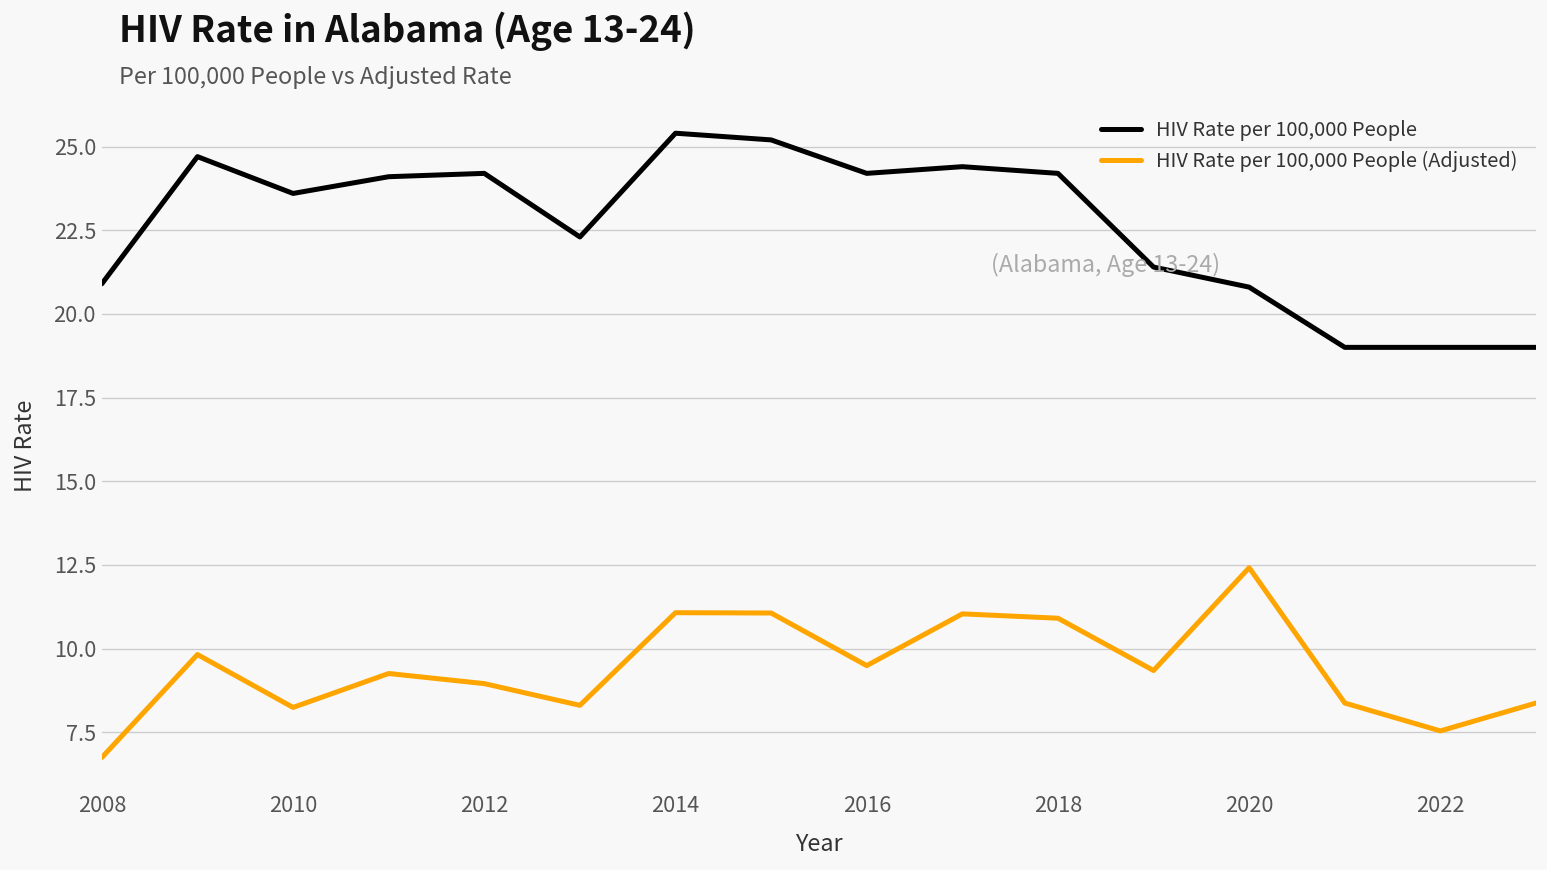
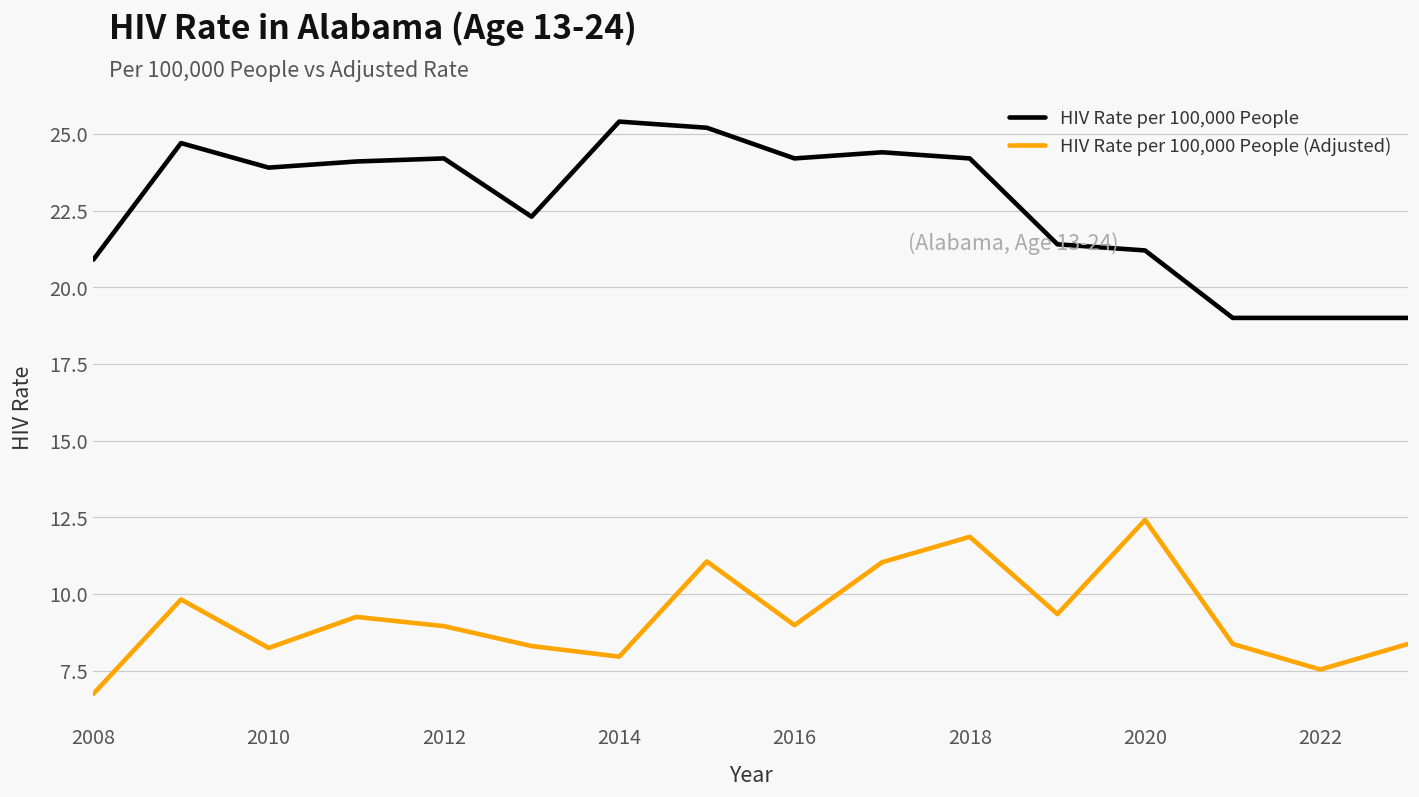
HIV Rate per 100,000 People, 2010: 23.6 -> 23.9
HIV Rate per 100,000 People (Adjusted), 2014: 11.1 -> 8.0
HIV Rate per 100,000 People (Adjusted), 2016: 9.5 -> 9.0
HIV Rate per 100,000 People (Adjusted), 2018: 10.9 -> 11.9
HIV Rate per 100,000 People, 2020: 20.8 -> 21.2
